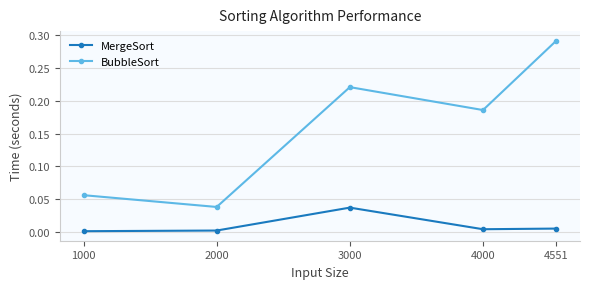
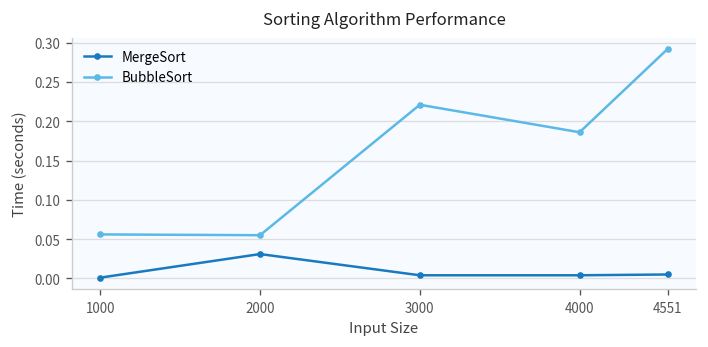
MergeSort, 2000: 0.00 -> 0.03
BubbleSort, 2000: 0.04 -> 0.06
MergeSort, 3000: 0.04 -> 0.00
